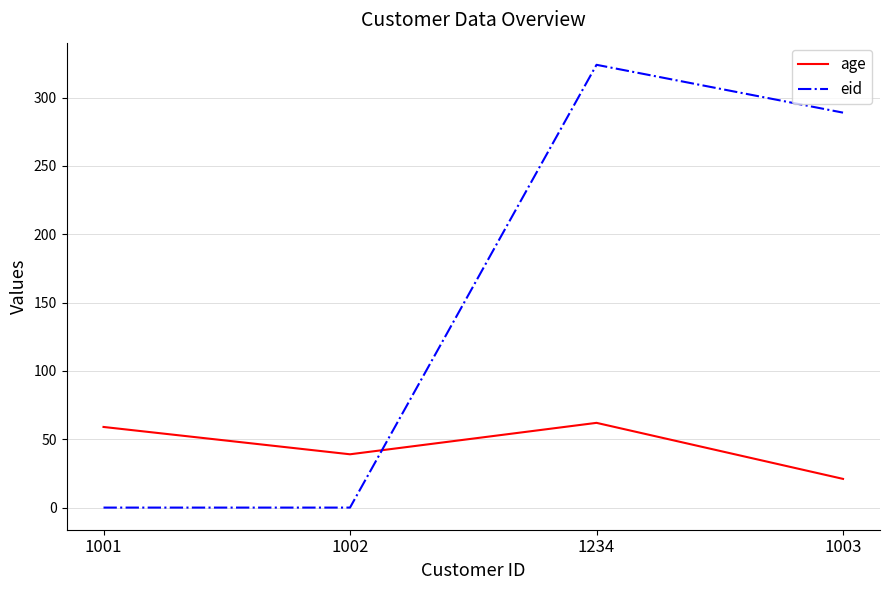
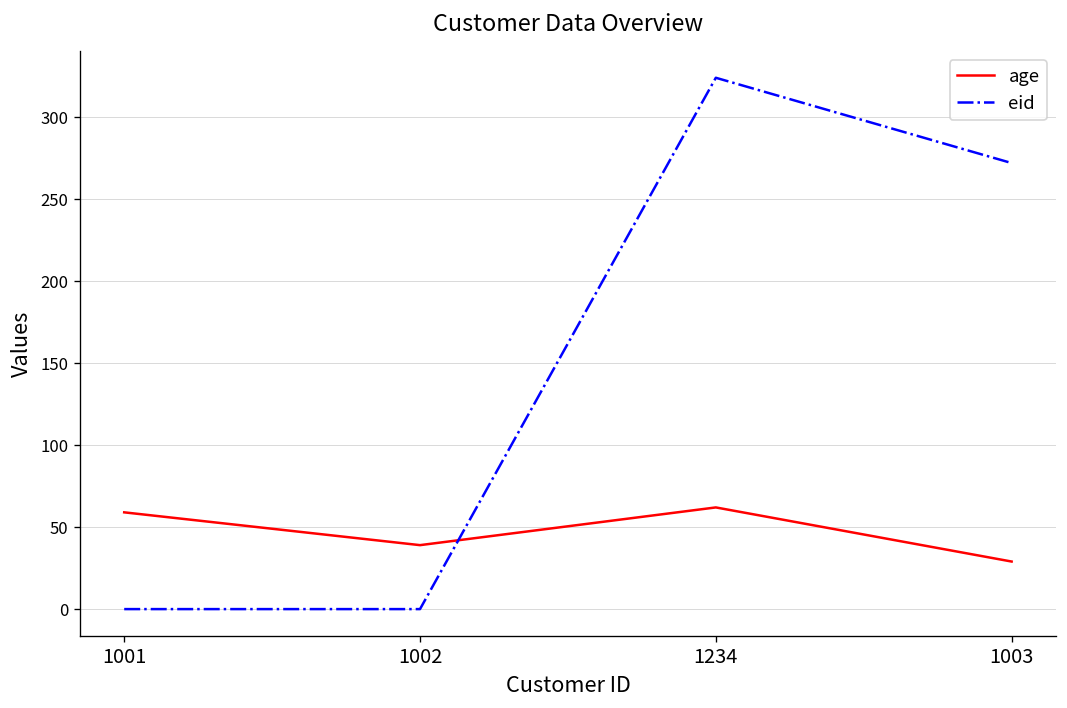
age, 1003: 21 -> 29
eid, 1003: 289 -> 272
